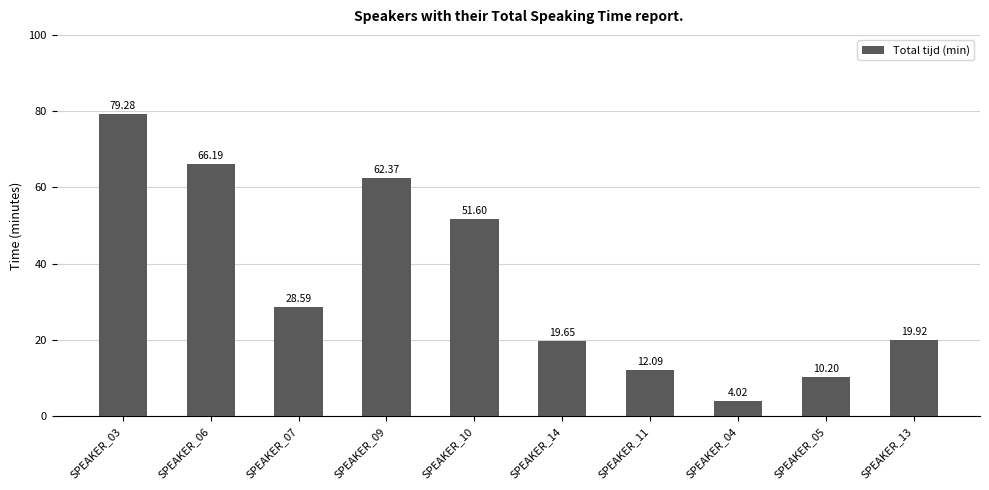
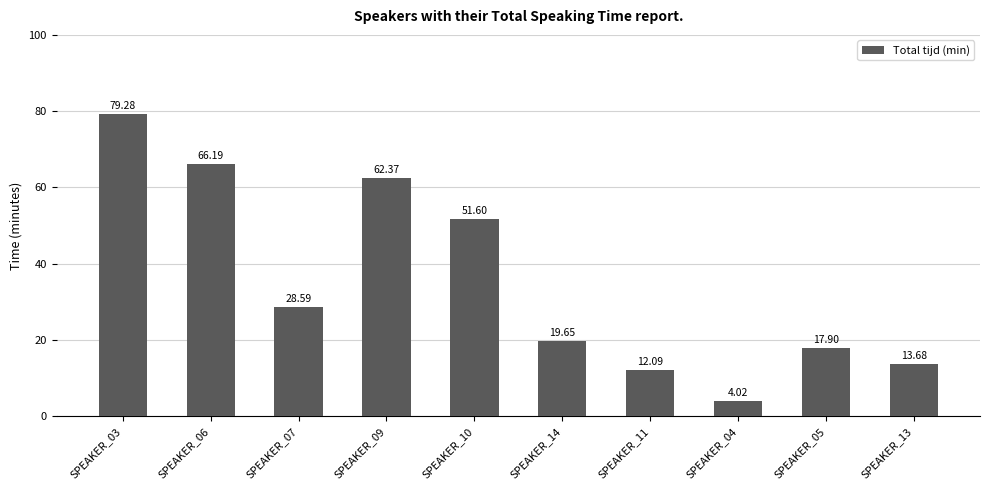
SPEAKER_05: 10.20 -> 17.90
SPEAKER_13: 19.92 -> 13.68
